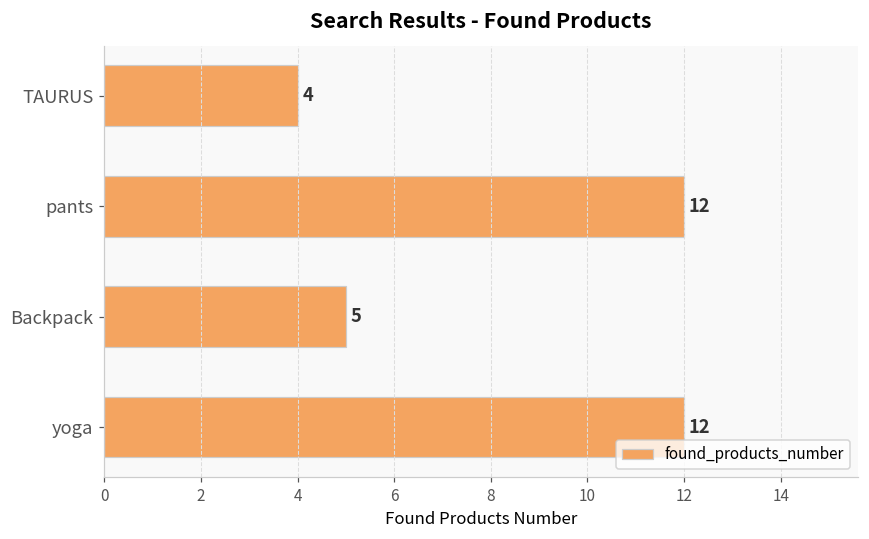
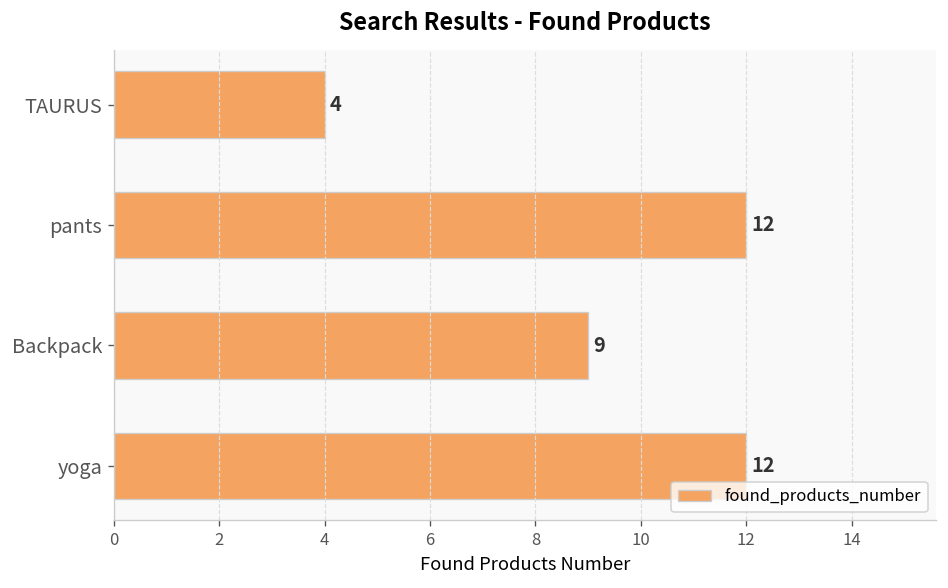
Backpack: 5 -> 9
